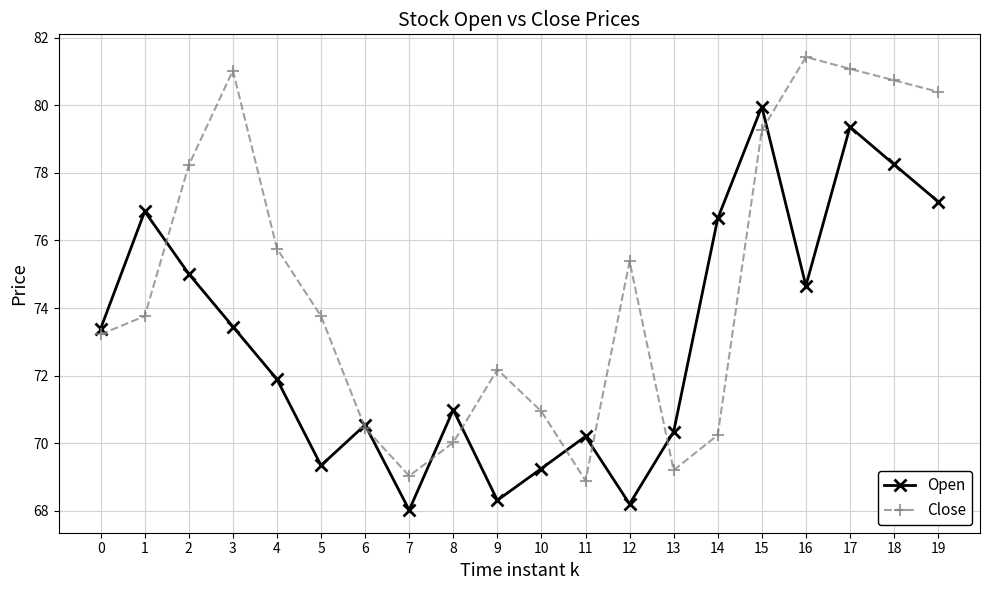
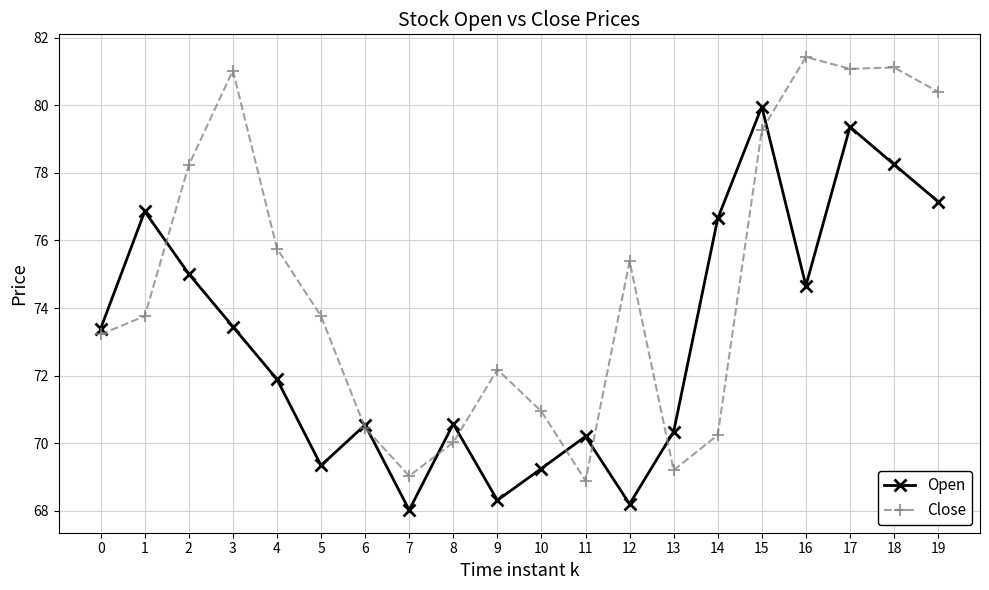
Open, 8: 71.0 -> 70.6
Close, 18: 80.7 -> 81.1
